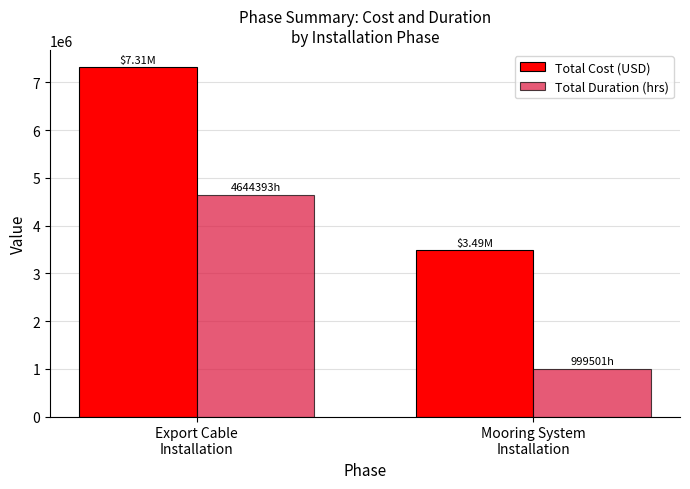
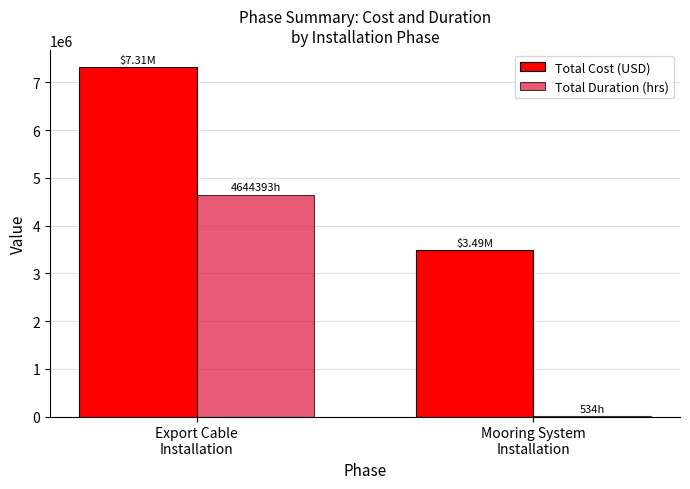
Total Duration (hrs), Mooring System Installation: 999501h -> 534h
